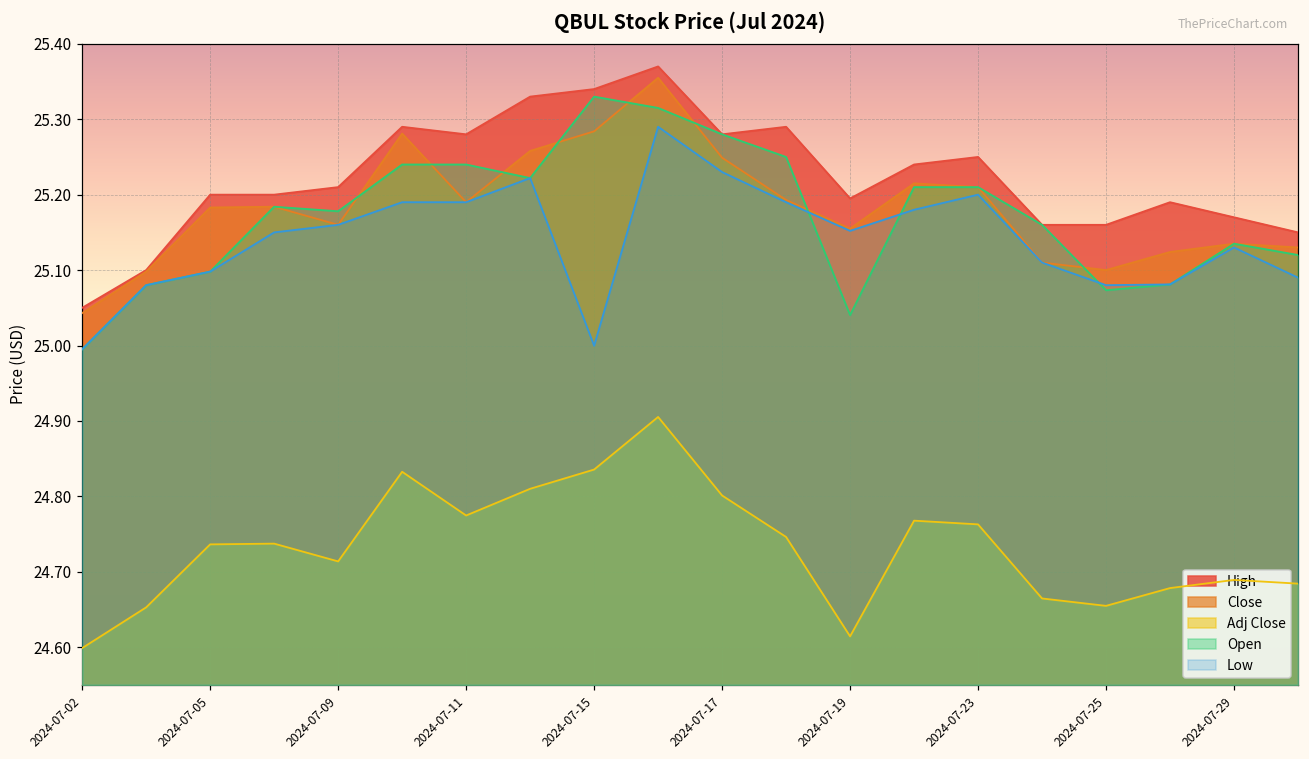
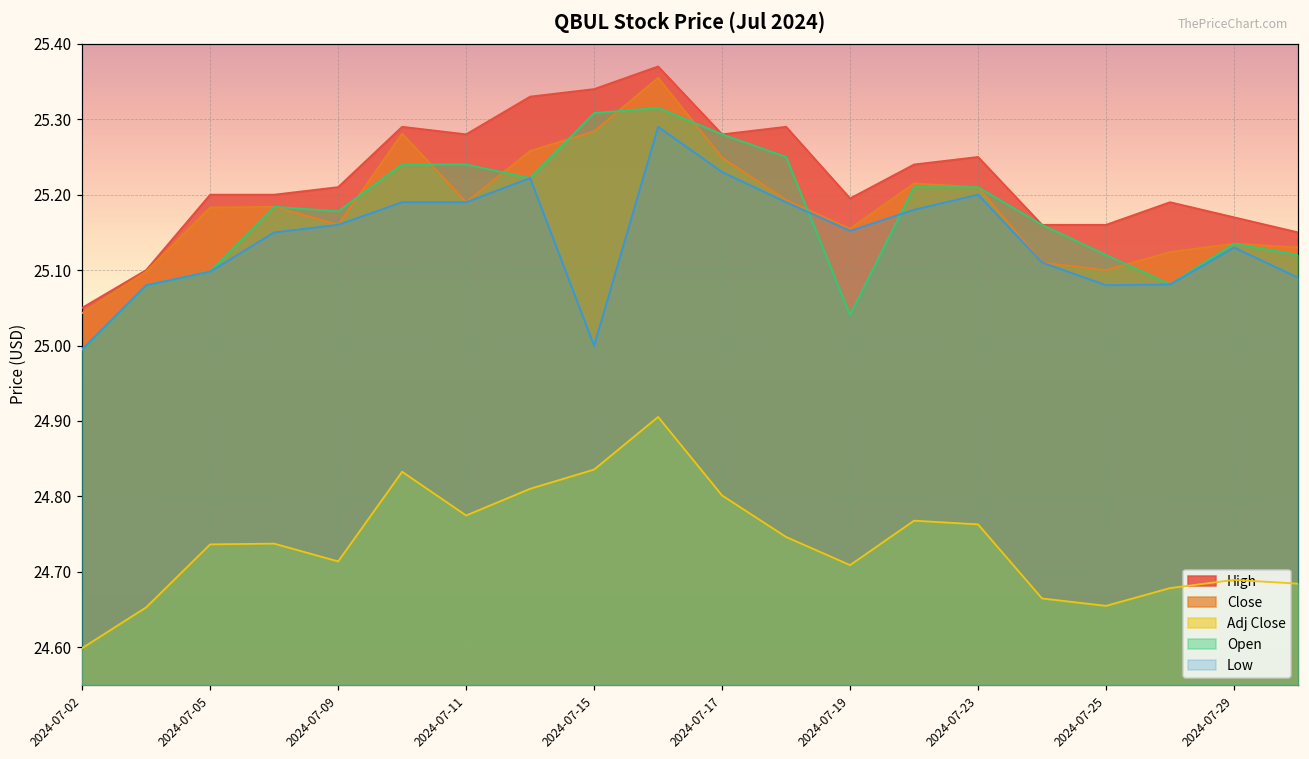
Open, 2024-07-15: 25.33 -> 25.31
Adj Close, 2024-07-19: 24.61 -> 24.71
Open, 2024-07-25: 25.07 -> 25.12
